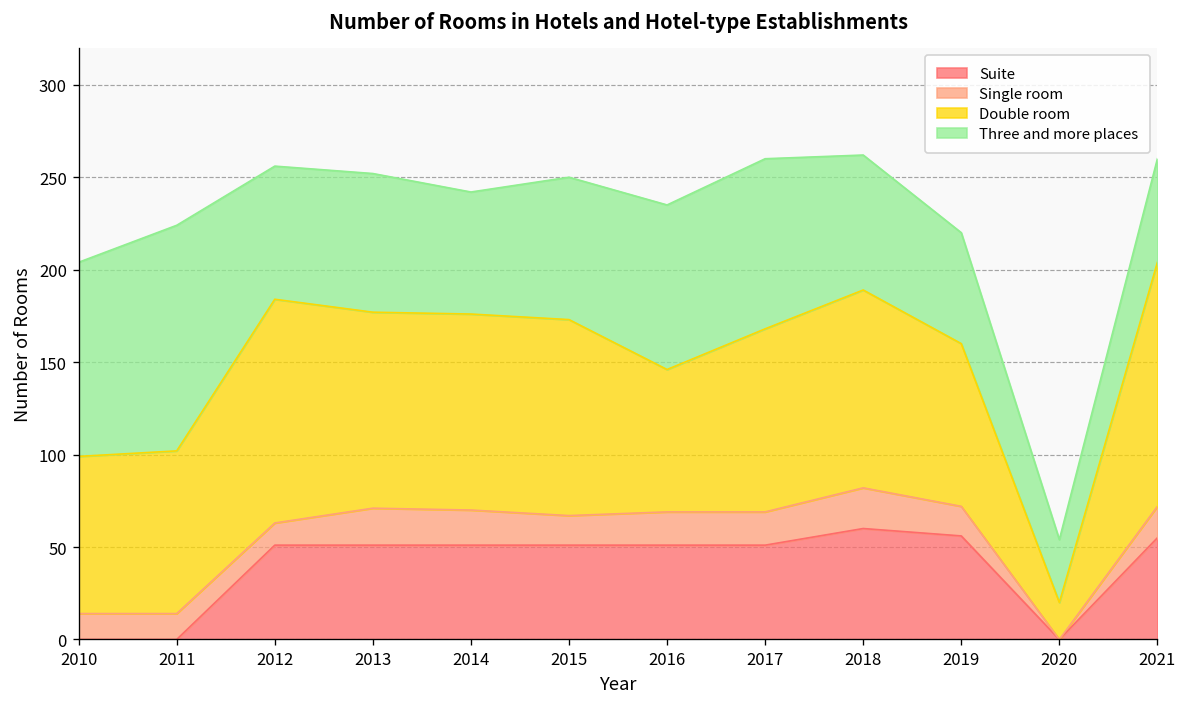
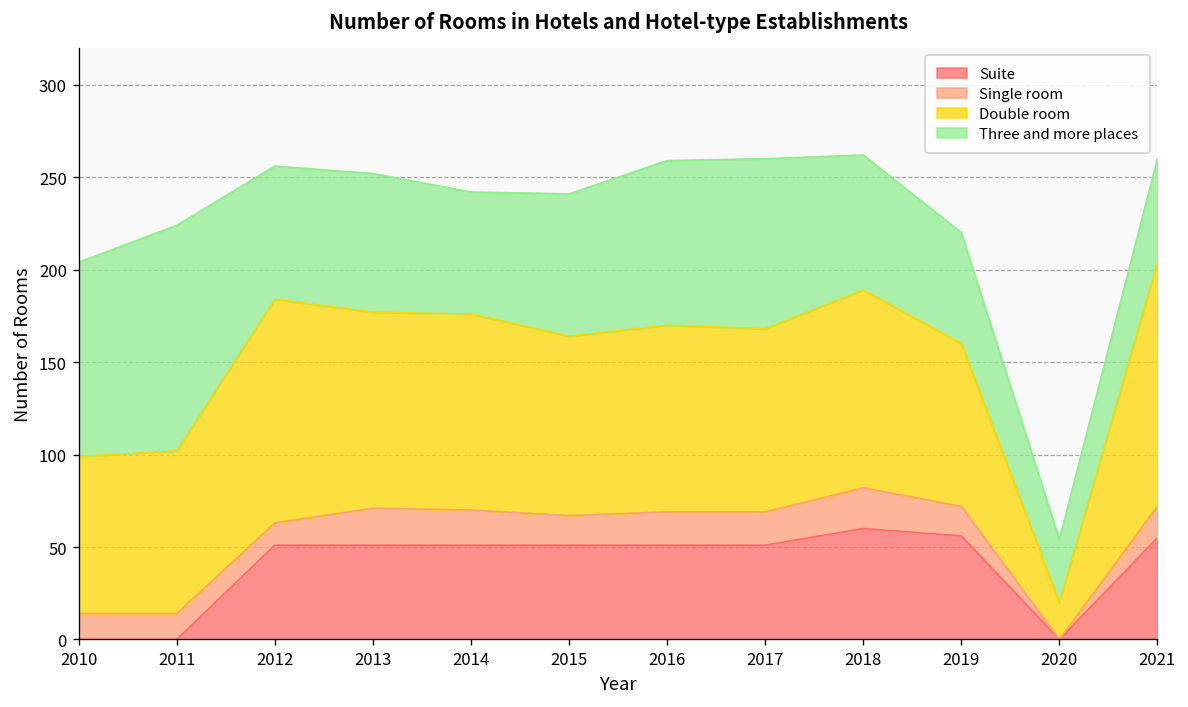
Double room, 2015: 106 -> 97
Double room, 2016: 77 -> 101
